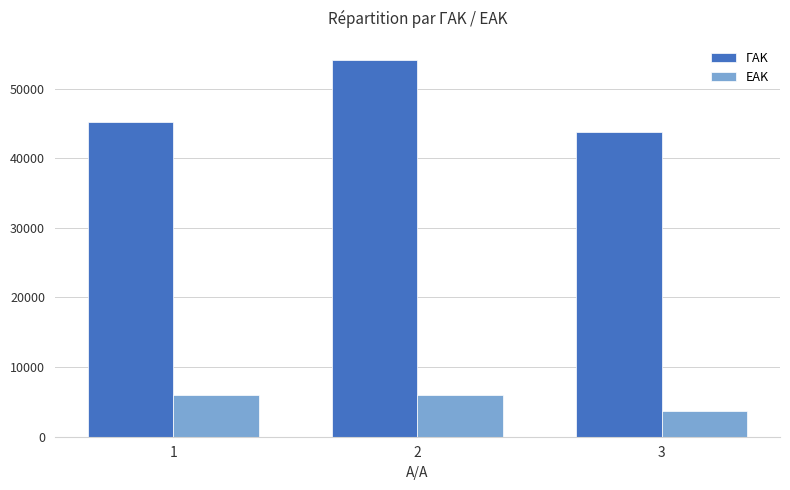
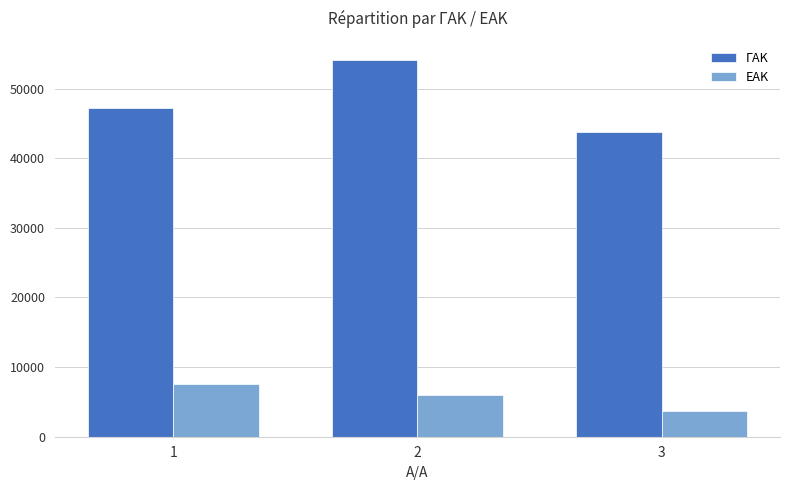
ΓΑΚ, 1: 45000 -> 47000
ΕΑΚ, 1: 6000 -> 8000
